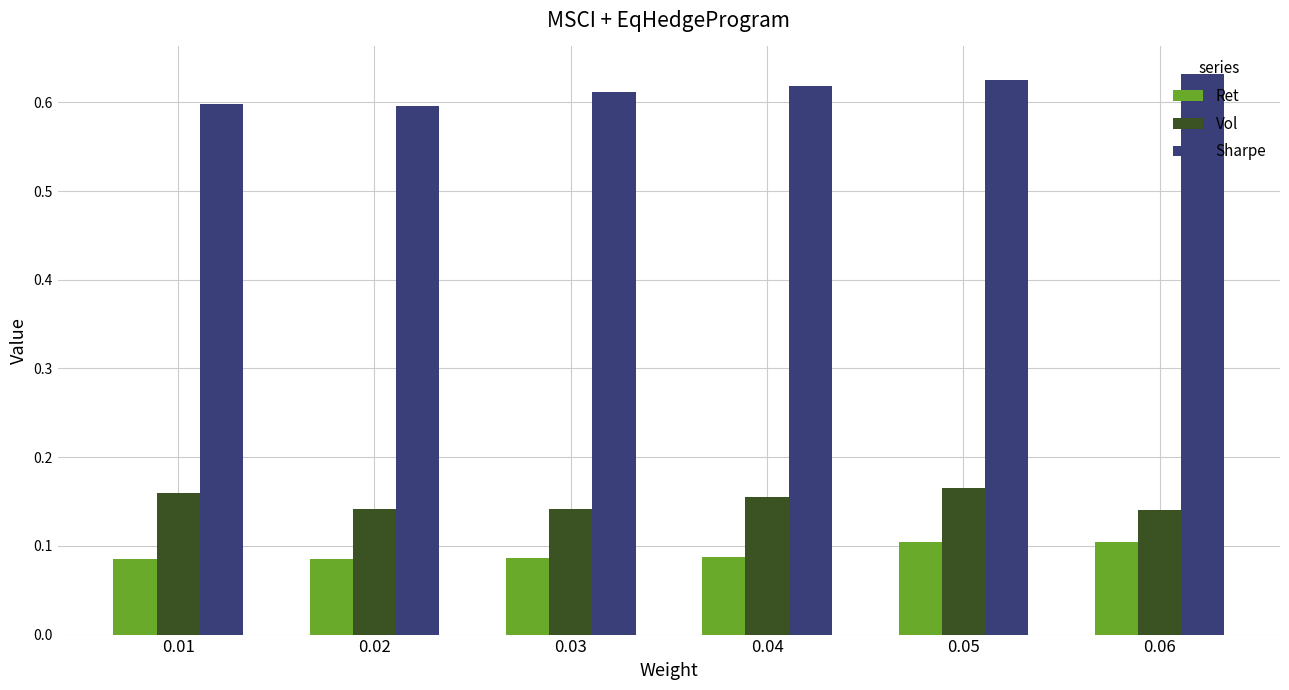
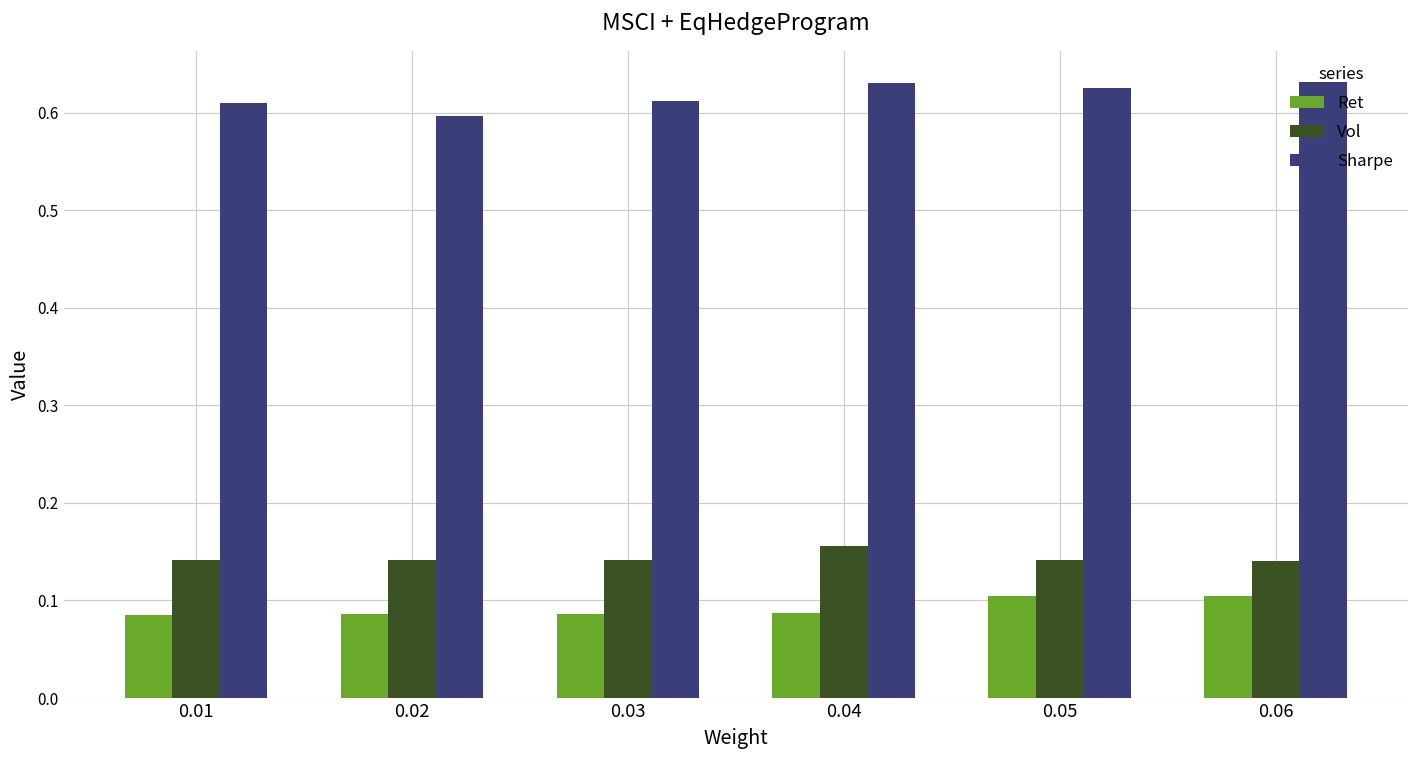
Vol, 0.01: 0.16 -> 0.14
Sharpe, 0.01: 0.60 -> 0.61
Sharpe, 0.04: 0.62 -> 0.63
Vol, 0.05: 0.17 -> 0.14
